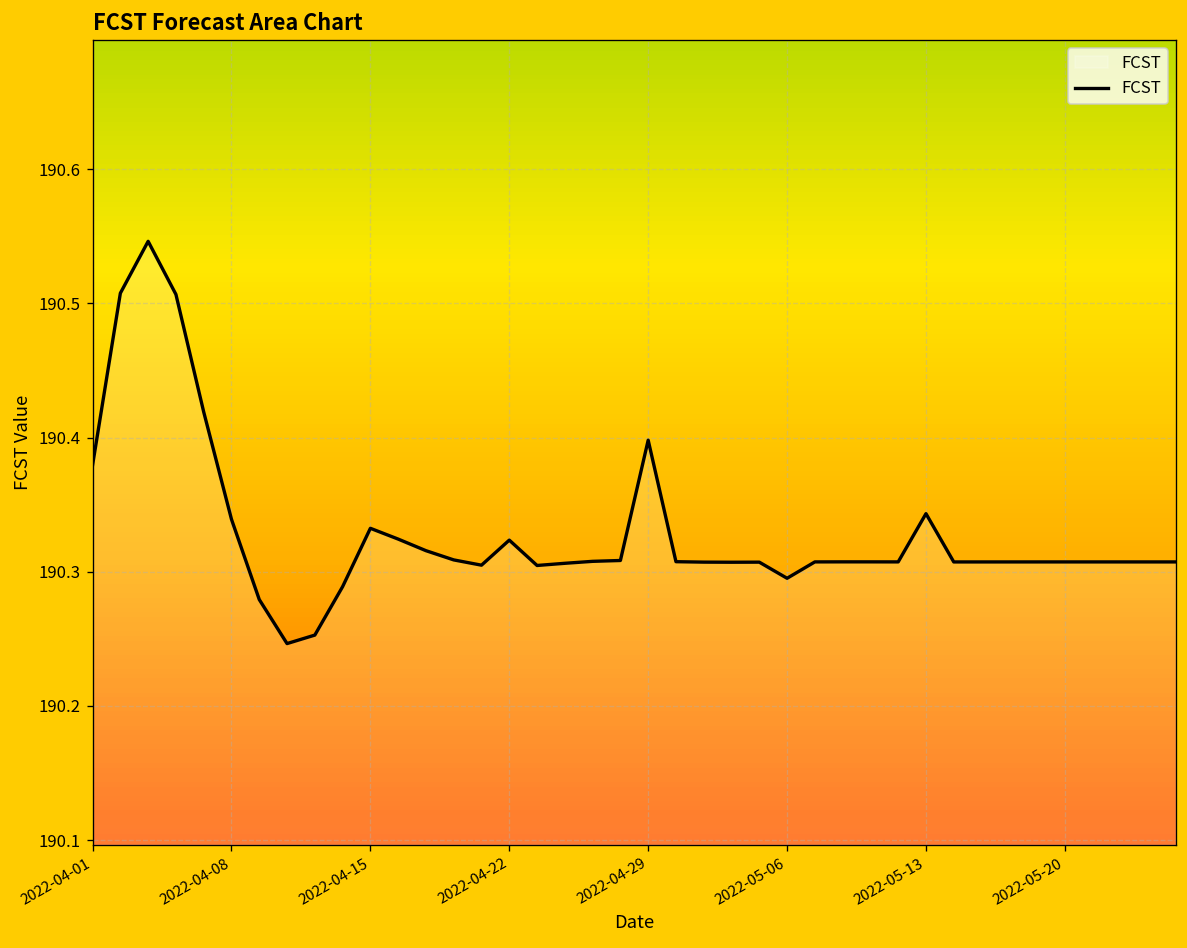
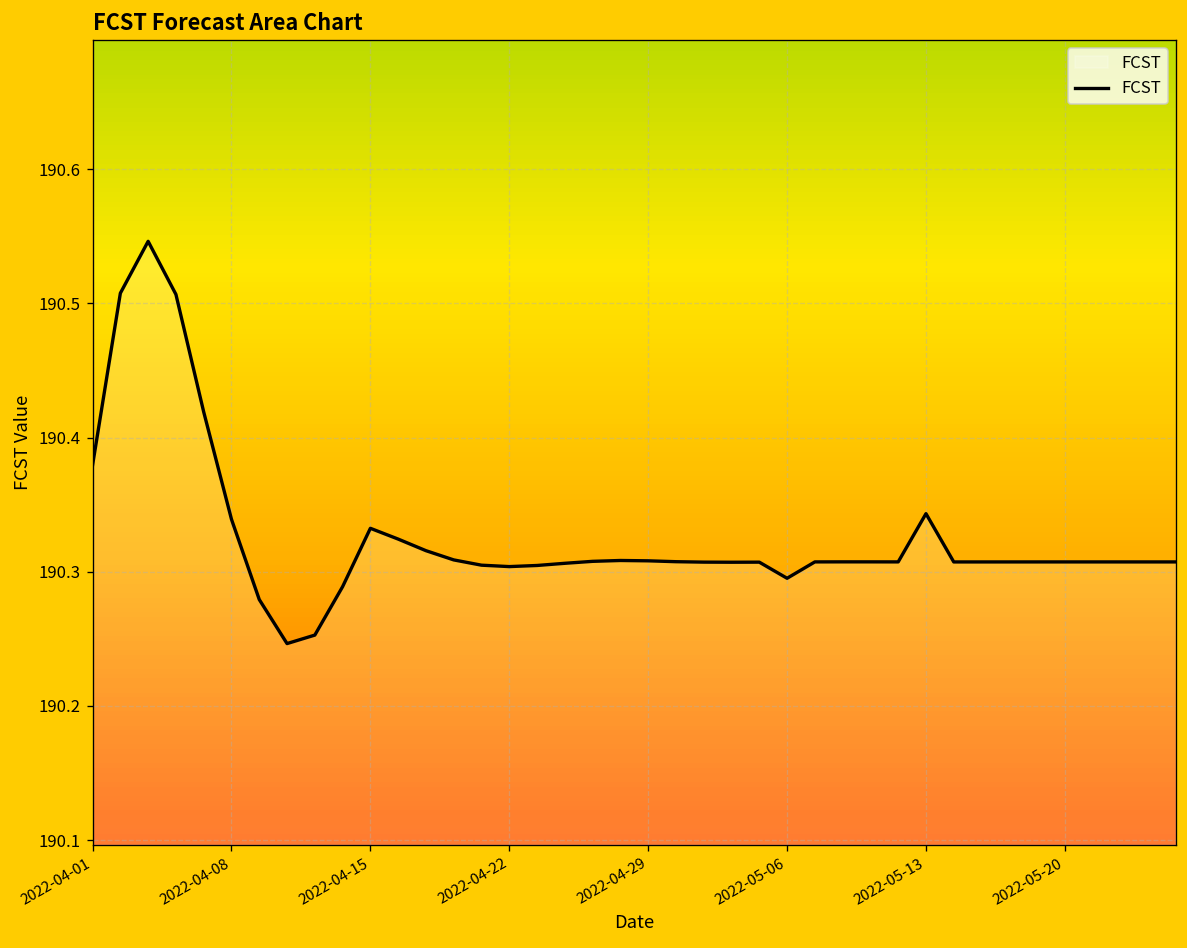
2022-04-22: 190.324 -> 190.304
2022-04-29: 190.398 -> 190.308
